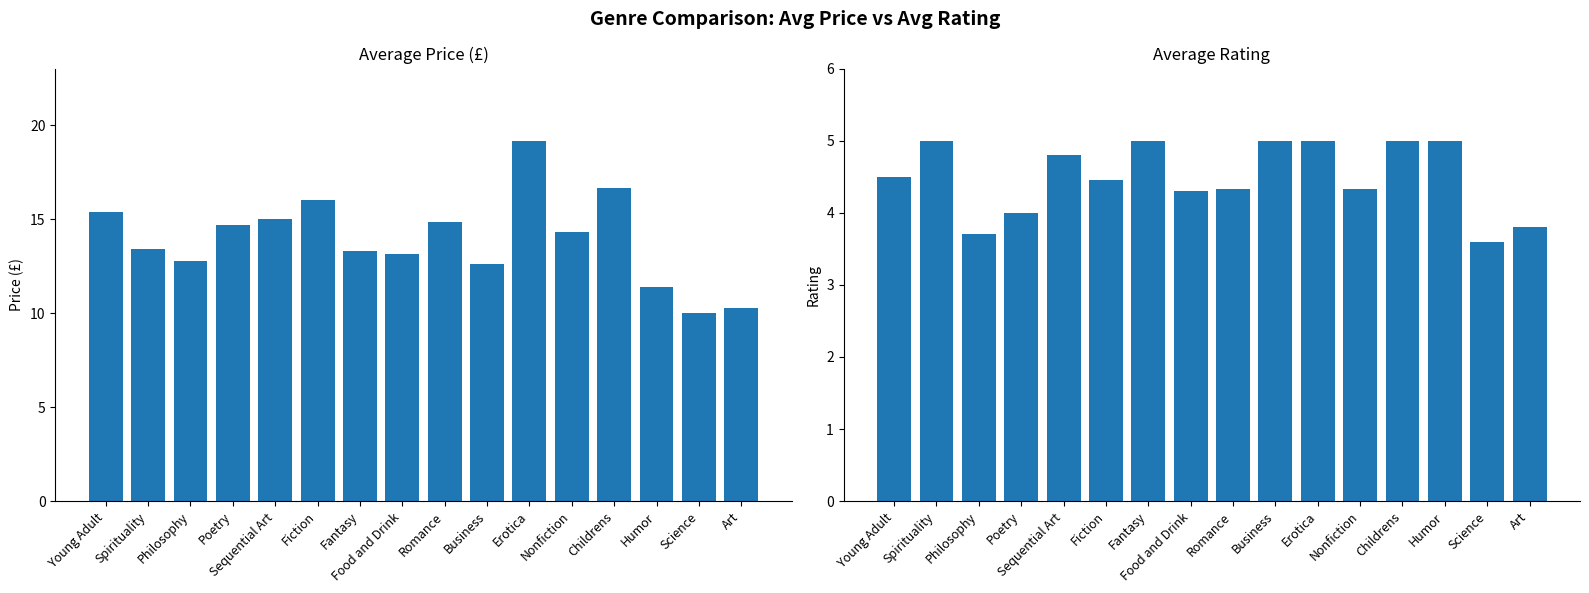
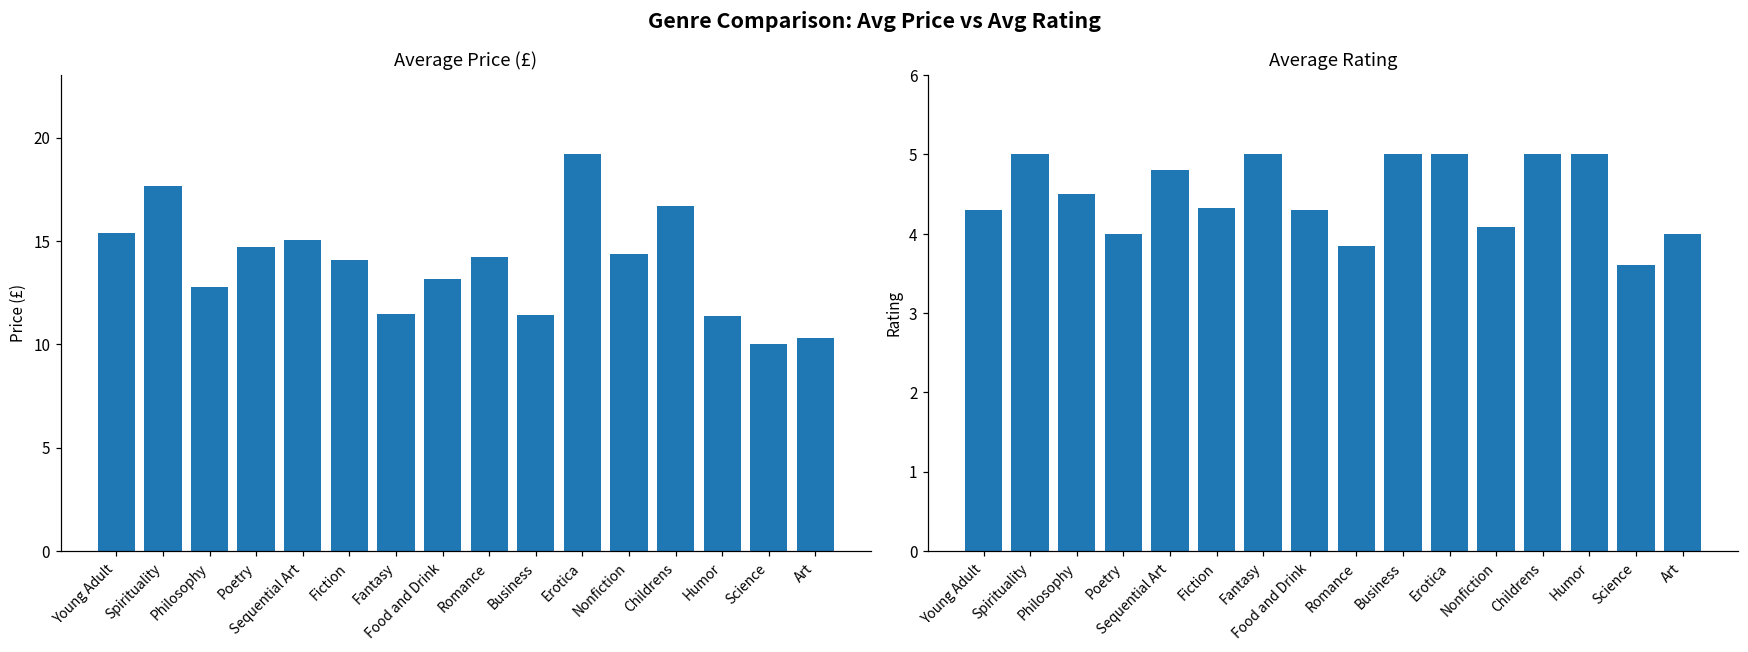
Average Price (£), Spirituality: 13.4 -> 17.7
Average Price (£), Fiction: 16.0 -> 14.1
Average Price (£), Fantasy: 13.3 -> 11.5
Average Price (£), Romance: 14.9 -> 14.2
Average Price (£), Business: 12.6 -> 11.4
Average Rating, Young Adult: 4.5 -> 4.3
Average Rating, Philosophy: 3.7 -> 4.5
Average Rating, Fiction: 4.5 -> 4.3
Average Rating, Romance: 4.3 -> 3.9
Average Rating, Nonfiction: 4.3 -> 4.1
Average Rating, Art: 3.8 -> 4.0
